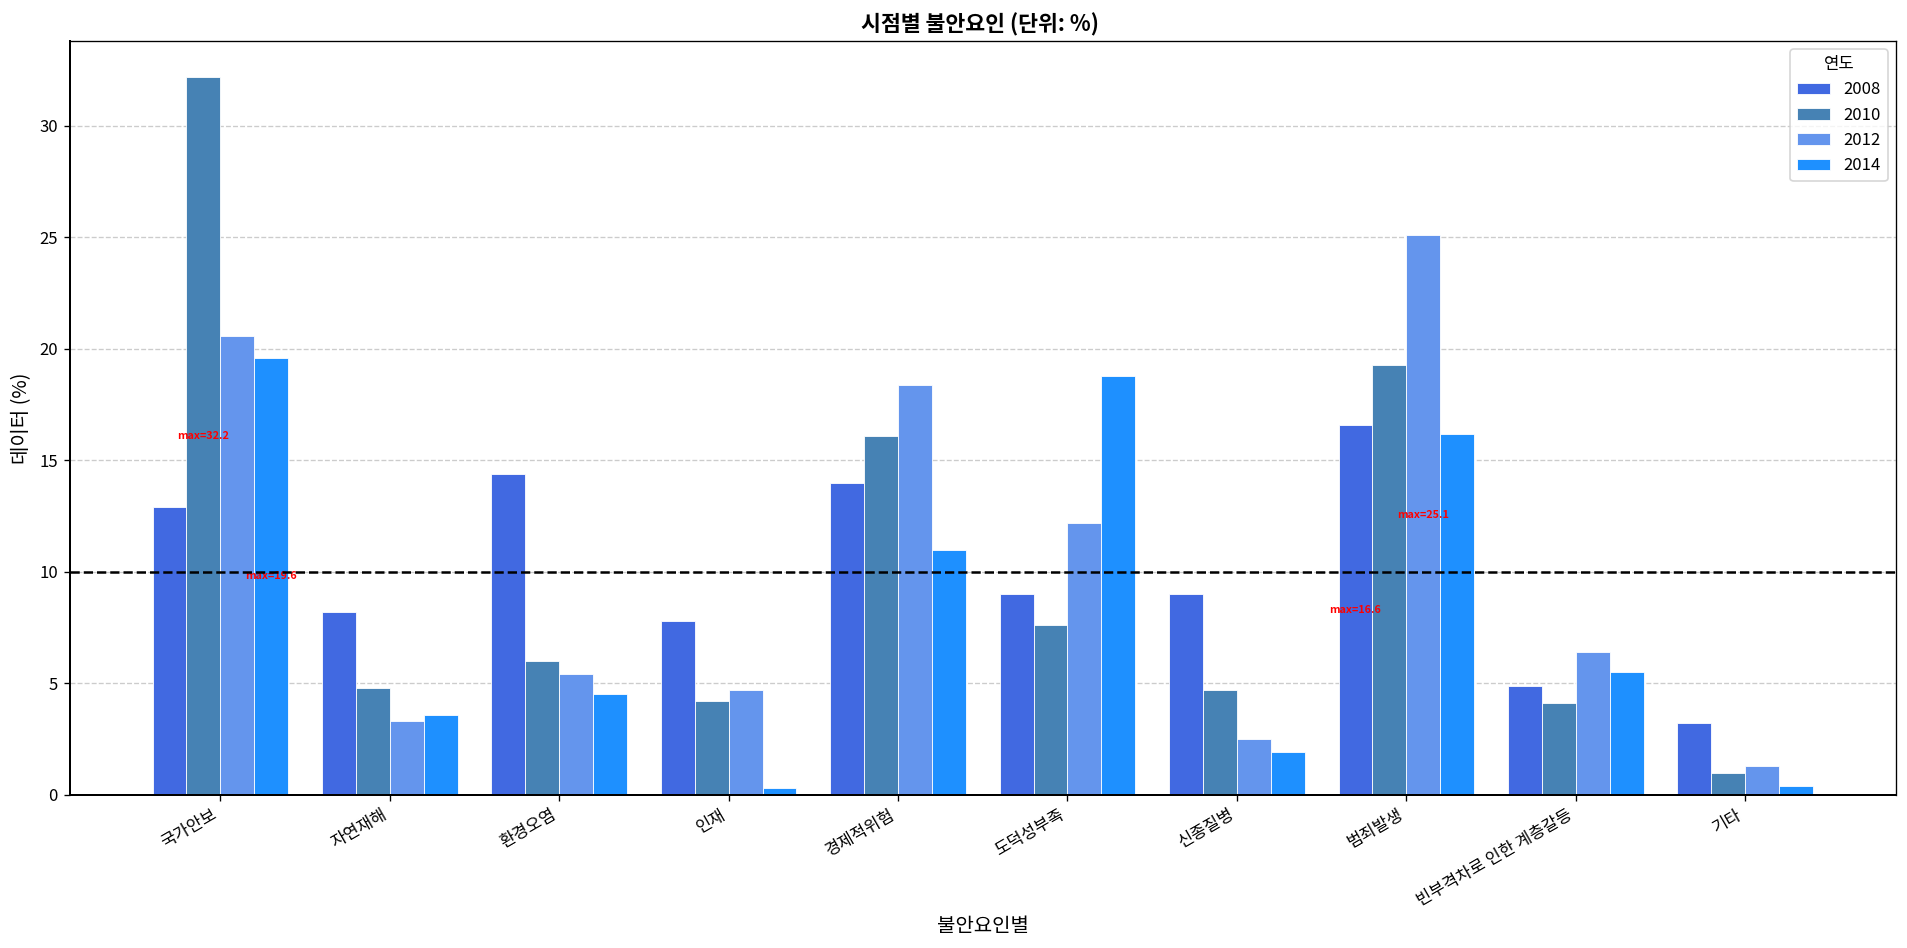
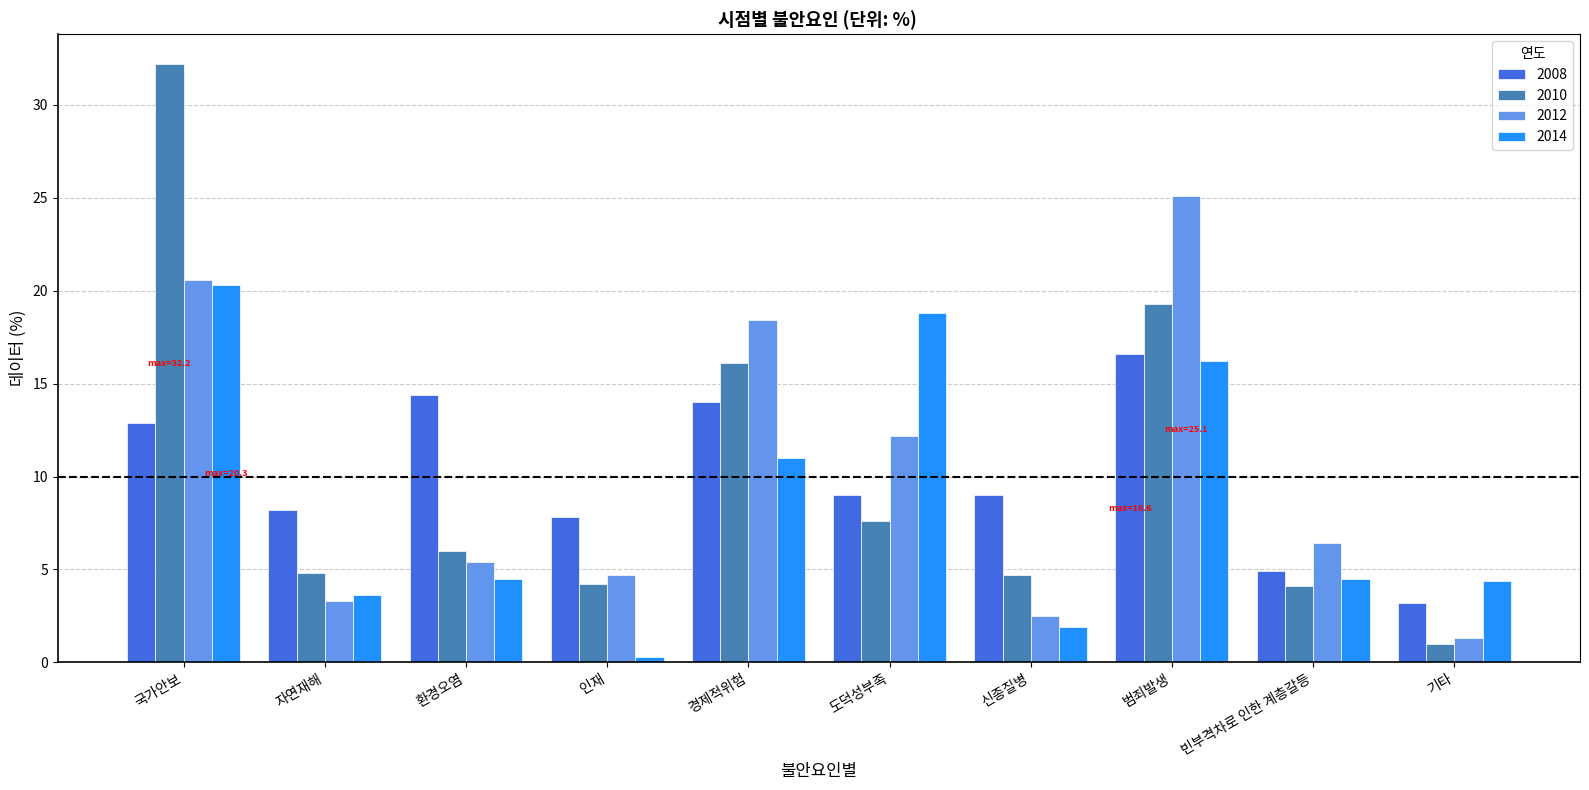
2014, 국가안보: 19.6 -> 20.3
2014, 빈부격차로 인한 계층갈등: 5.5 -> 4.5
2014, 기타: 0.4 -> 4.4
